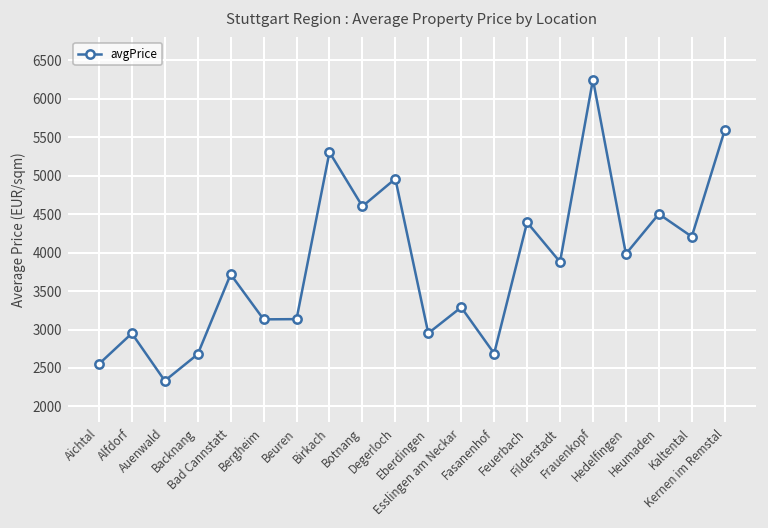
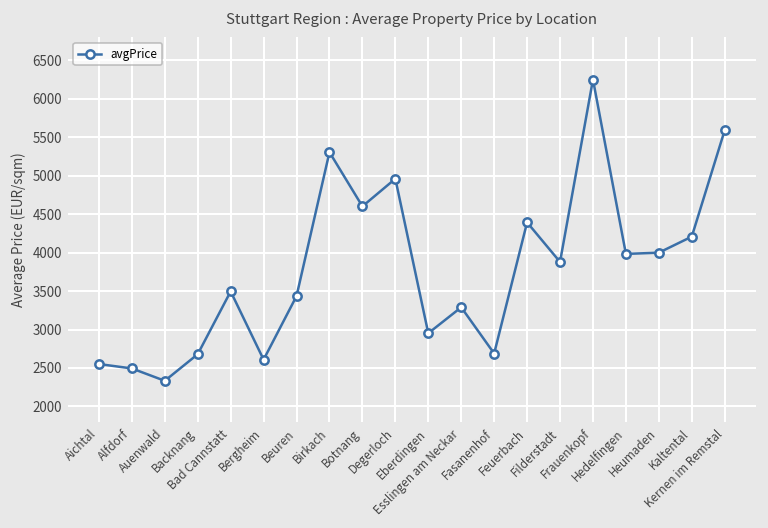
Alfdorf: 3000 -> 2500
Bad Cannstatt: 3700 -> 3500
Bergheim: 3100 -> 2600
Beuren: 3100 -> 3400
Heumaden: 4500 -> 4000
